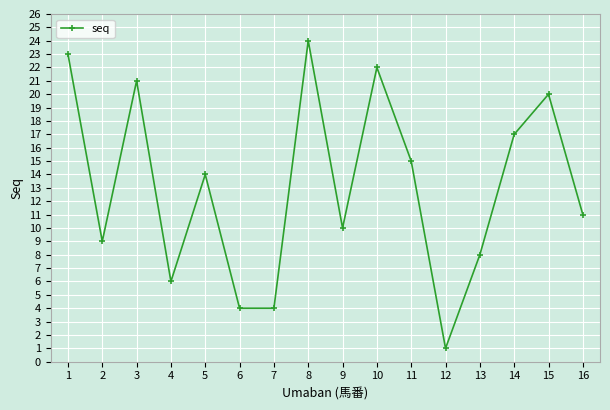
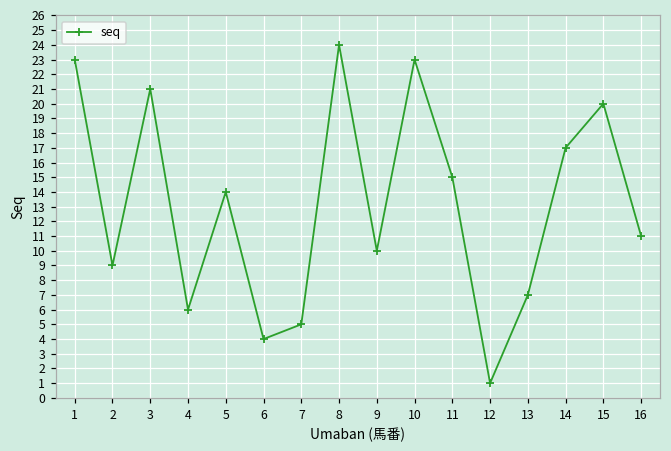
7: 4 -> 5
10: 22 -> 23
13: 8 -> 7
